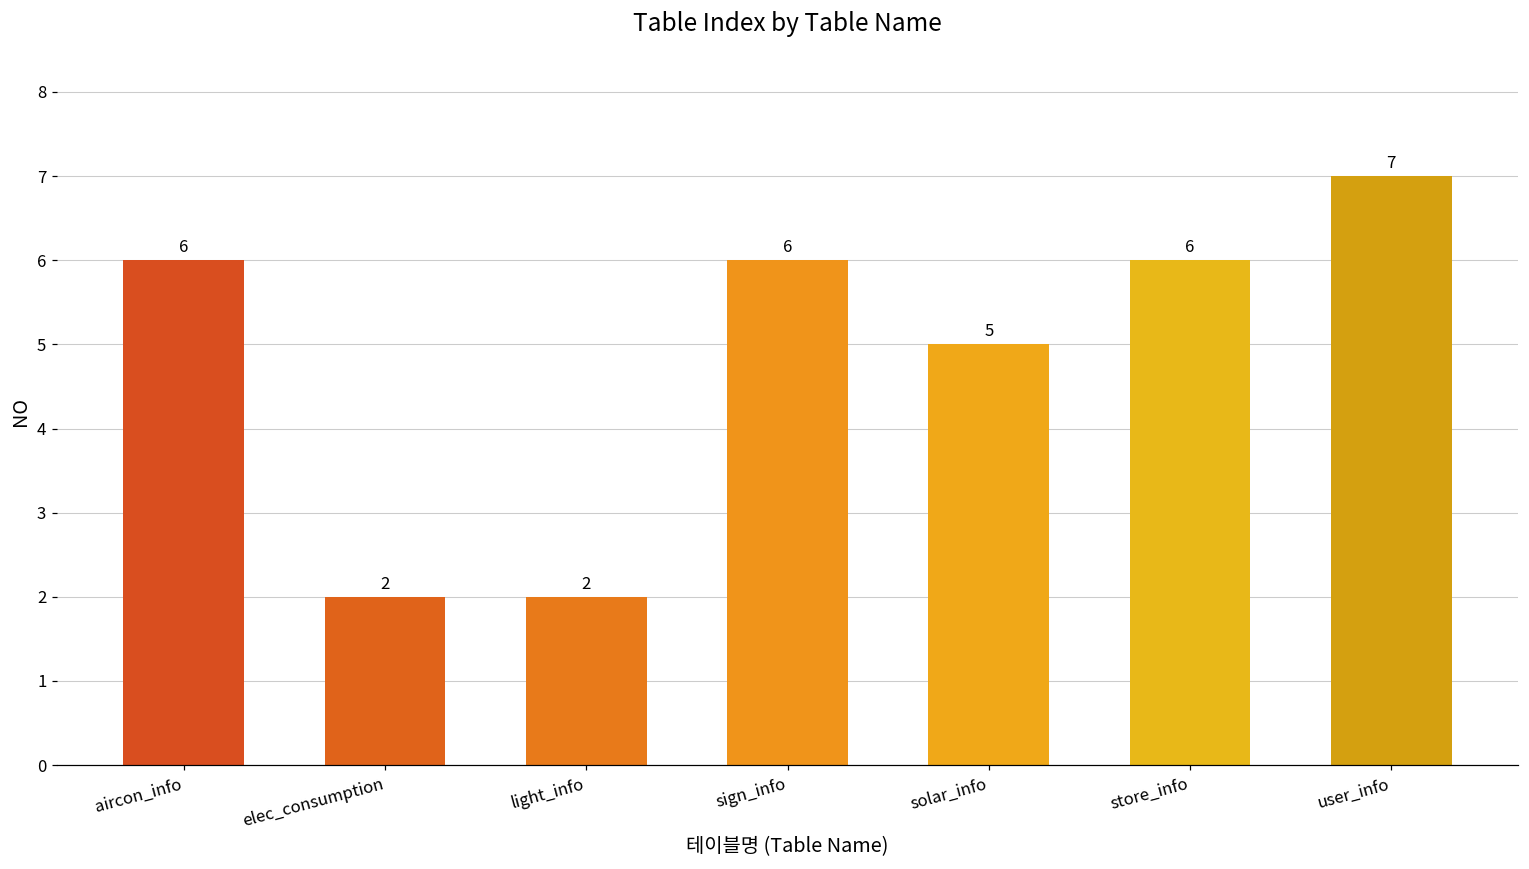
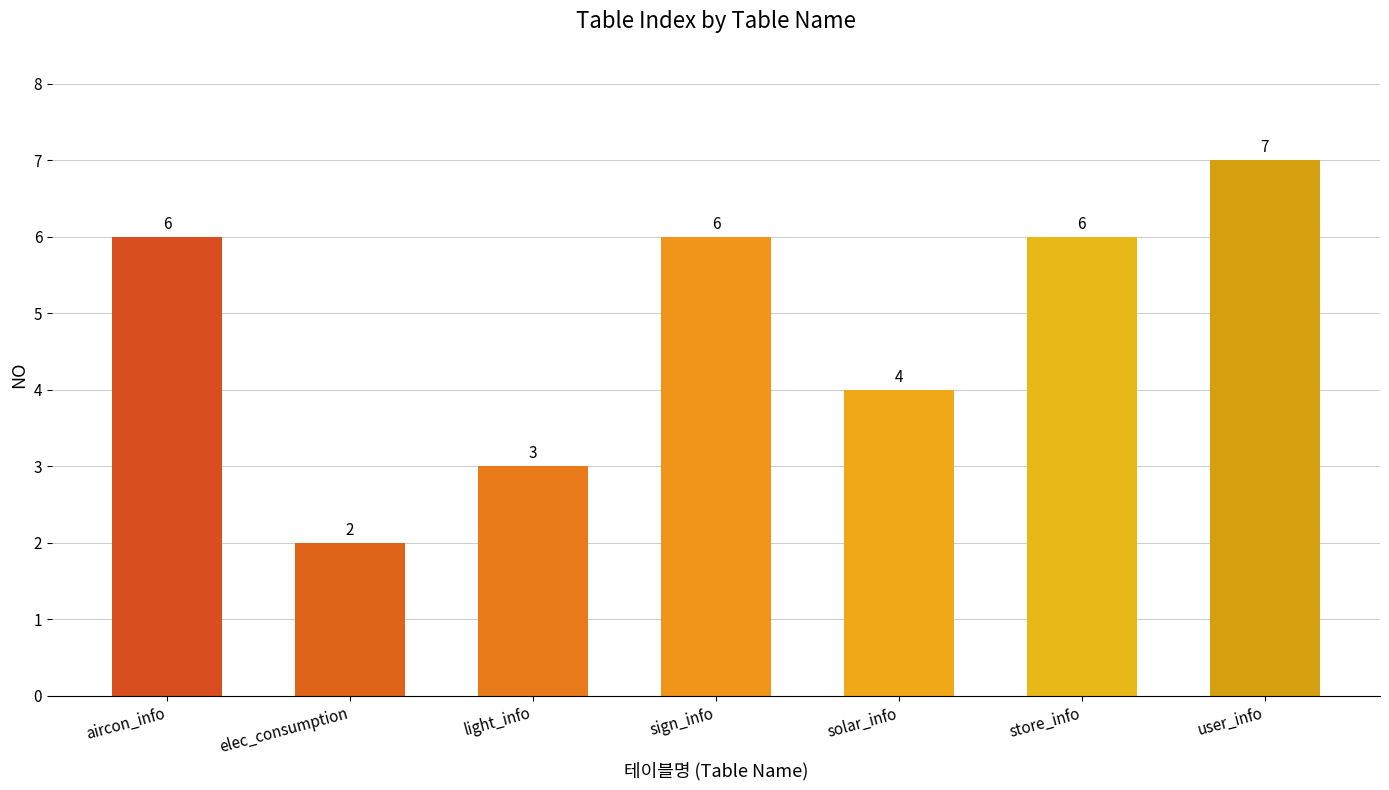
light_info: 2 -> 3
solar_info: 5 -> 4
